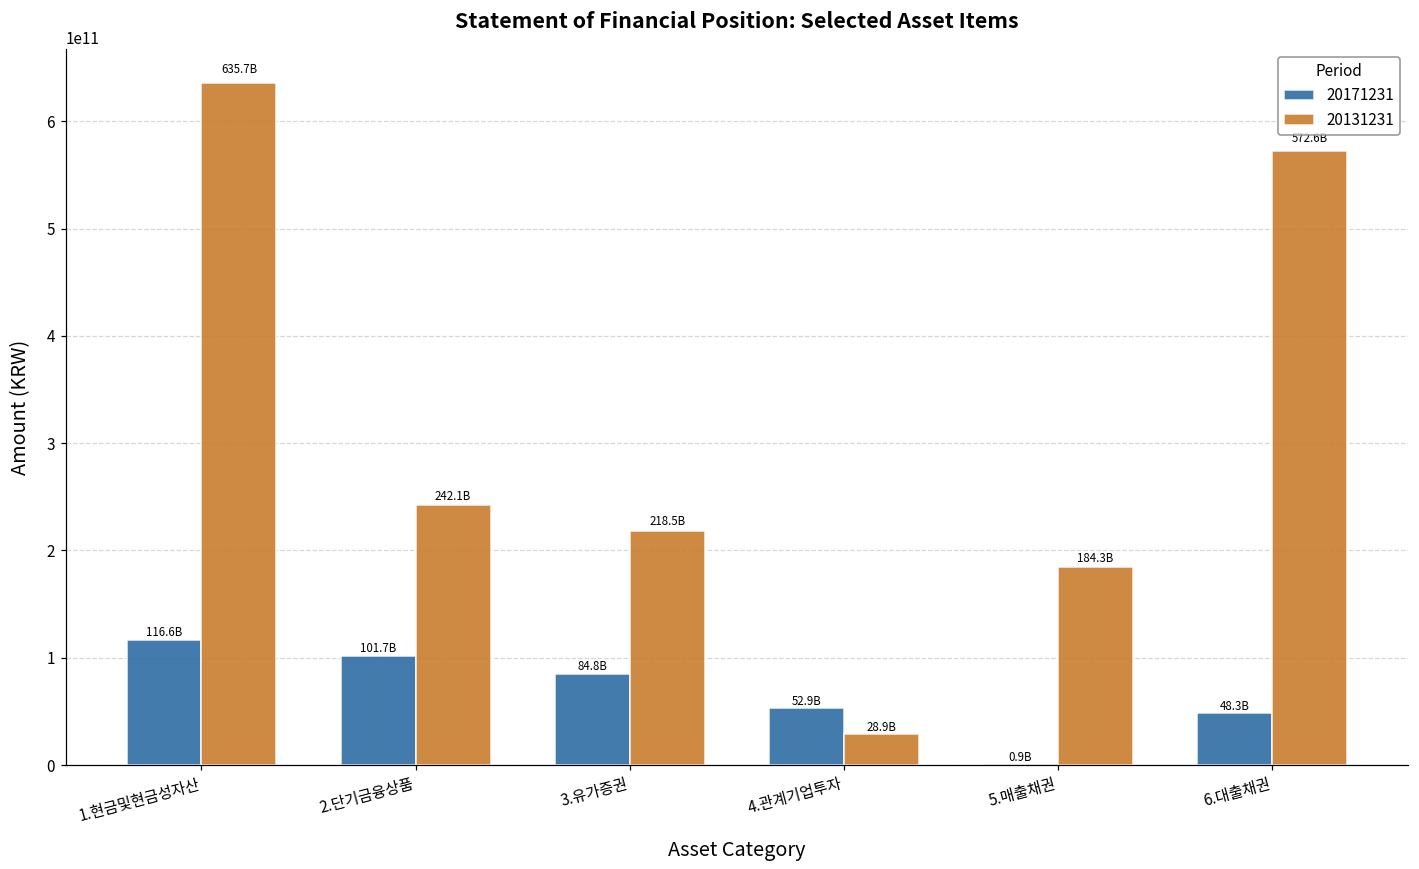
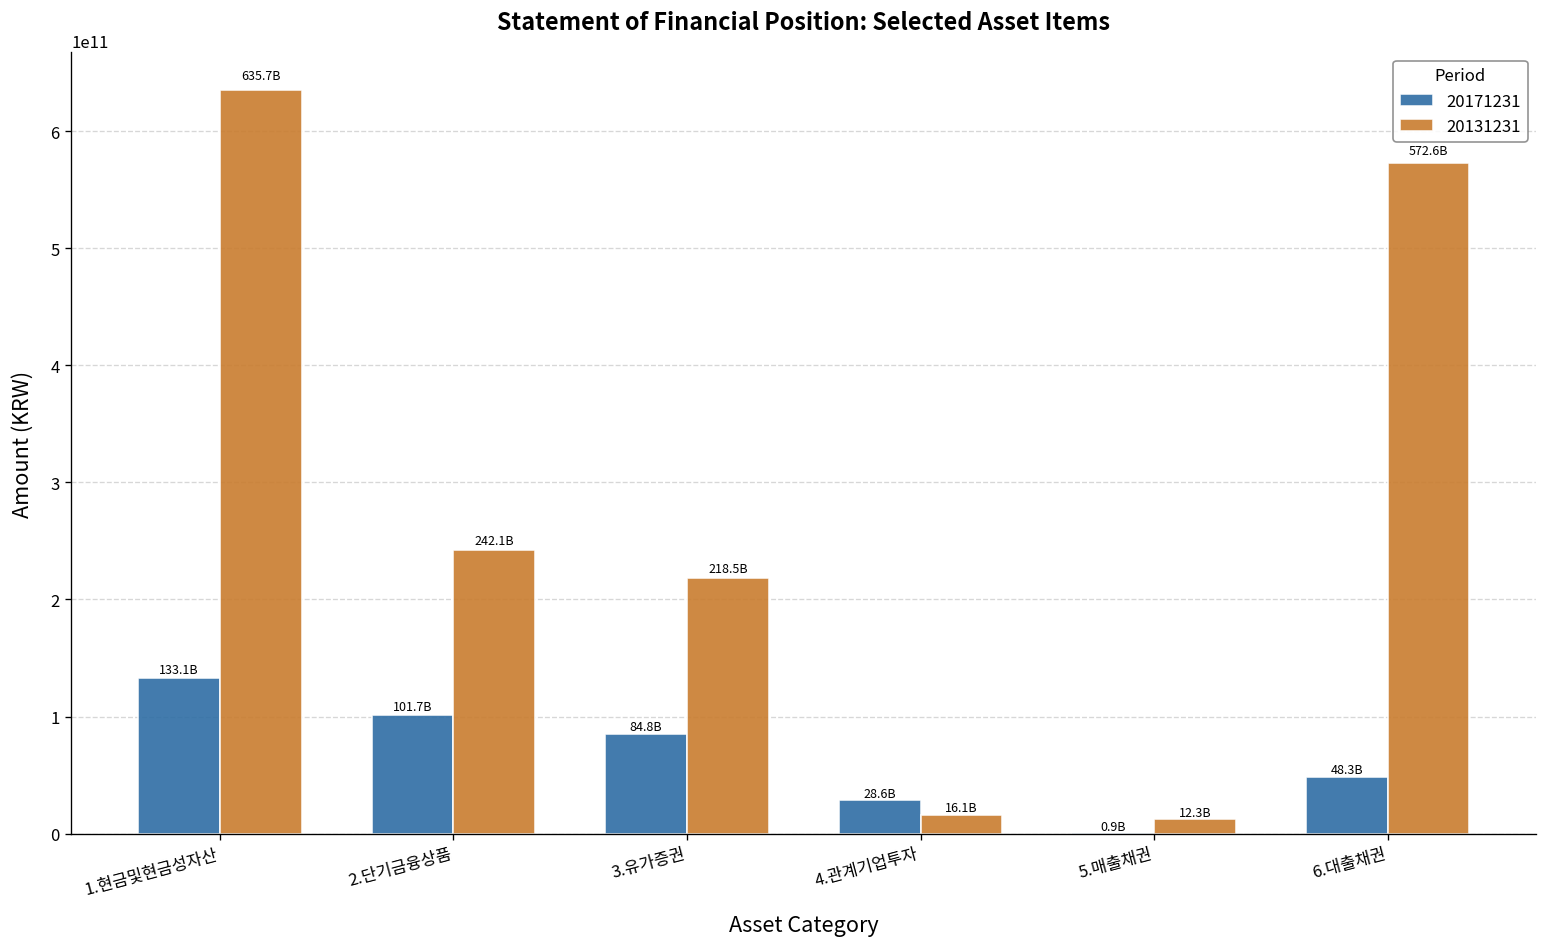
20171231, 1.현금및현금성자산: 116.6B -> 133.1B
20171231, 4.관계기업투자: 52.9B -> 28.6B
20131231, 4.관계기업투자: 28.9B -> 16.1B
20131231, 5.매출채권: 184.3B -> 12.3B
